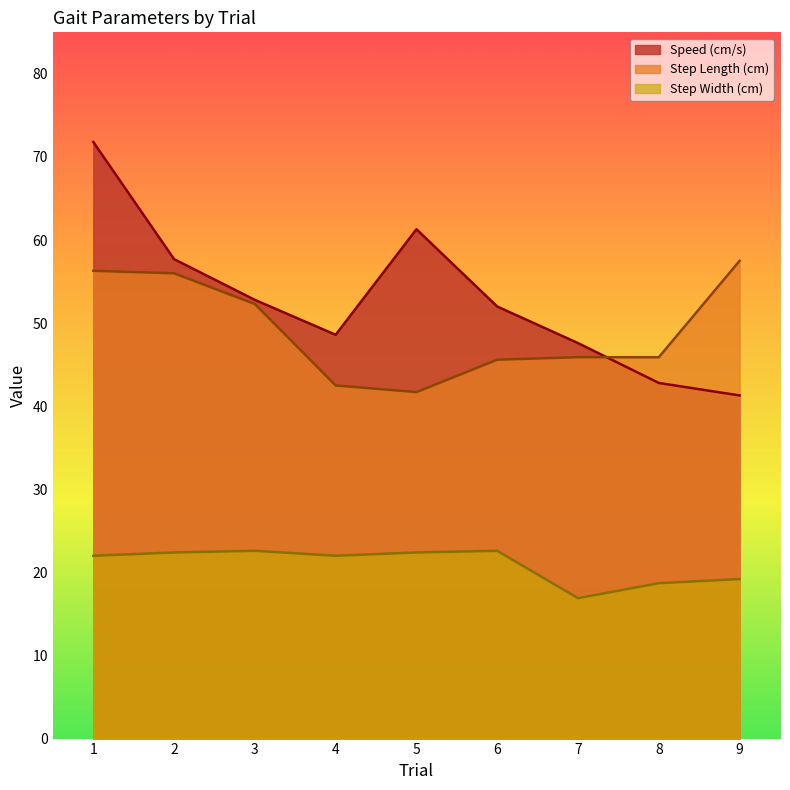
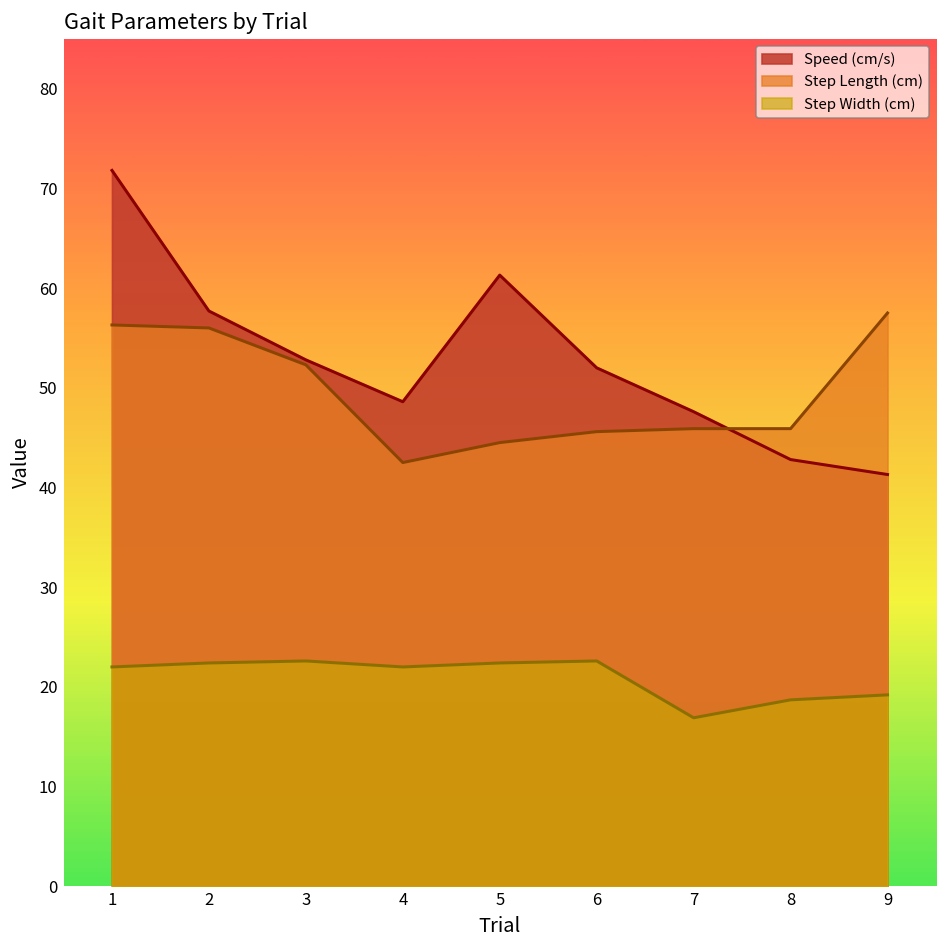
Step Length (cm), 5: 42 -> 45
